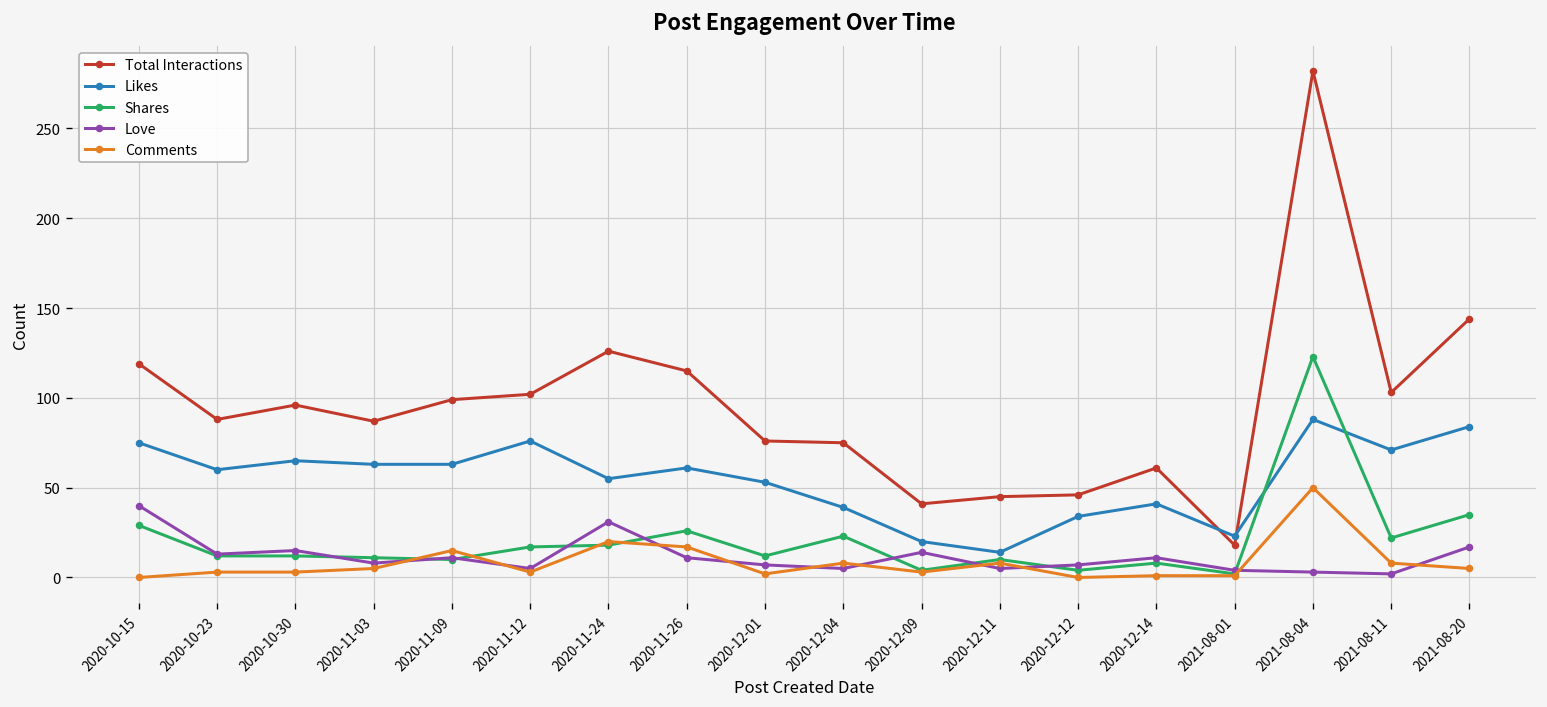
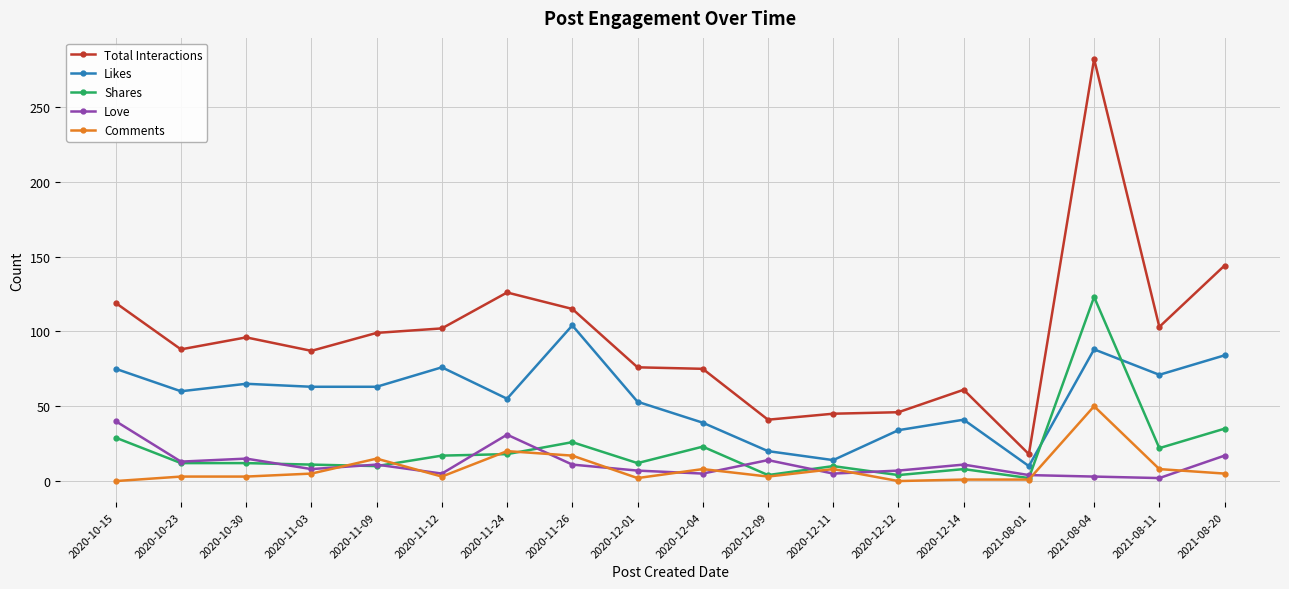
Likes, 2020-11-26: 61 -> 104
Likes, 2021-08-01: 23 -> 10
